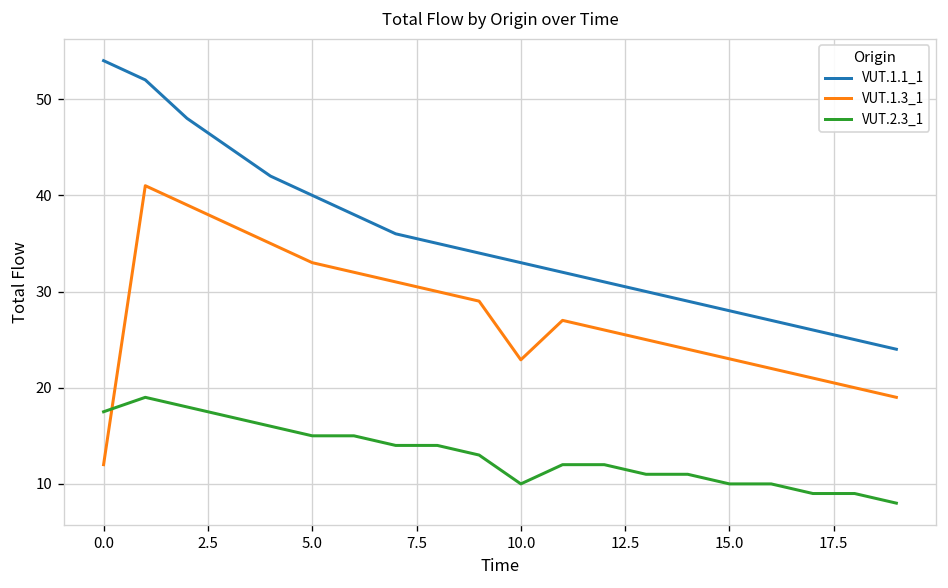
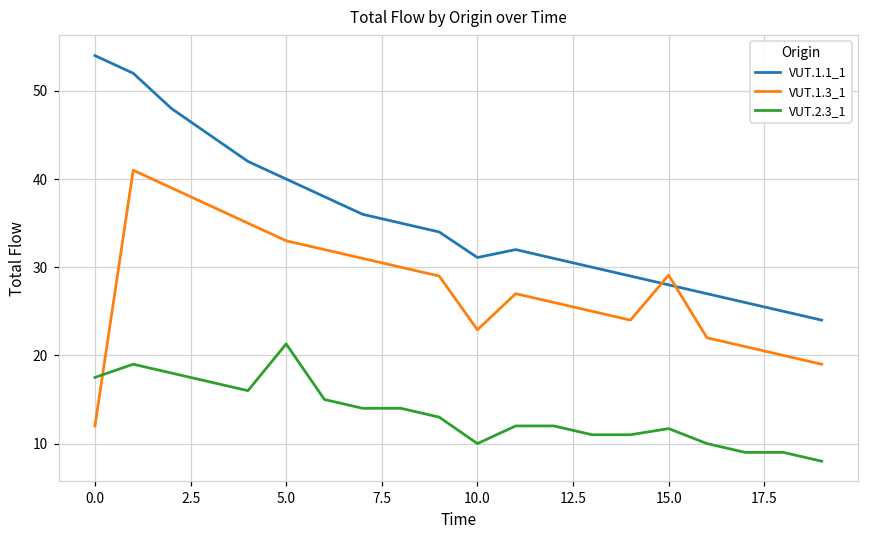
VUT.2.3_1, 5.0: 15 -> 21
VUT.1.1_1, 10.0: 33 -> 31
VUT.1.3_1, 15.0: 23 -> 29
VUT.2.3_1, 15.0: 10 -> 12
